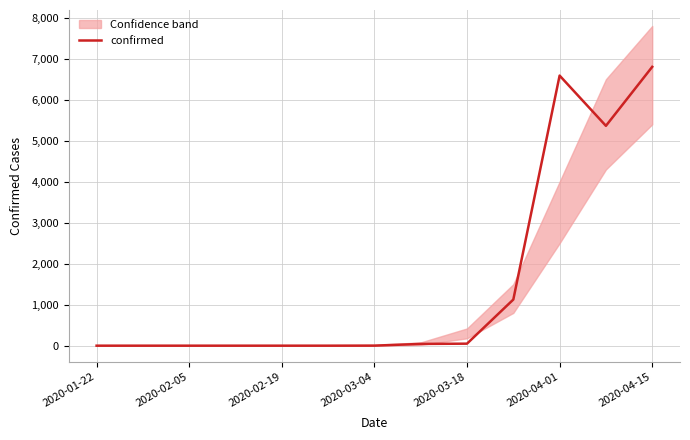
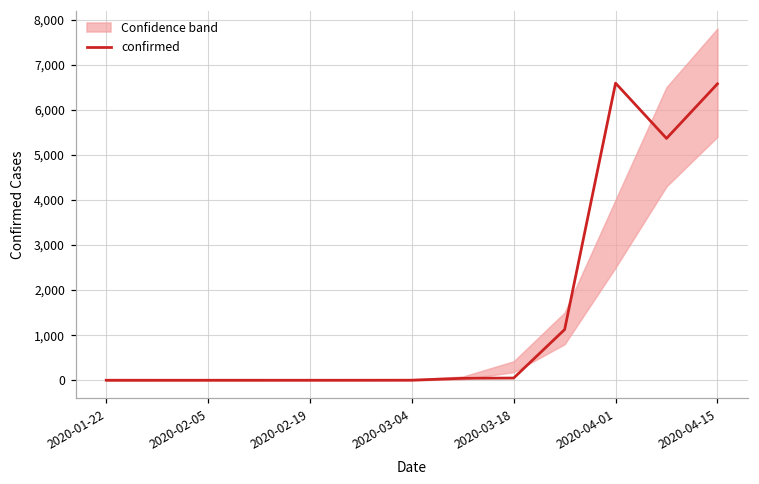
confirmed, 2020-04-15: 6,800 -> 6,600
